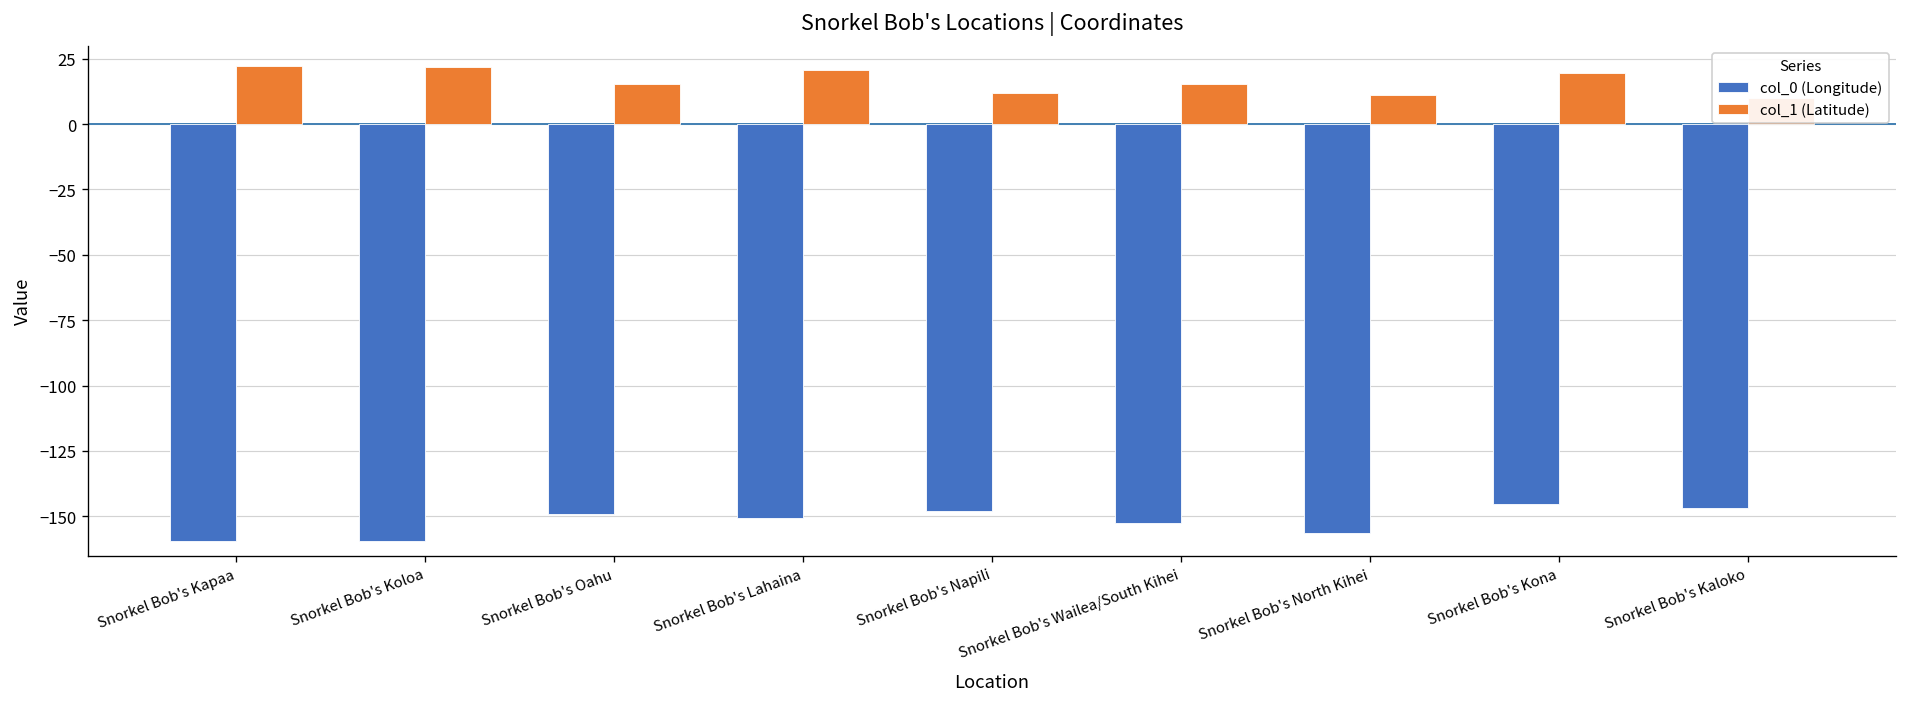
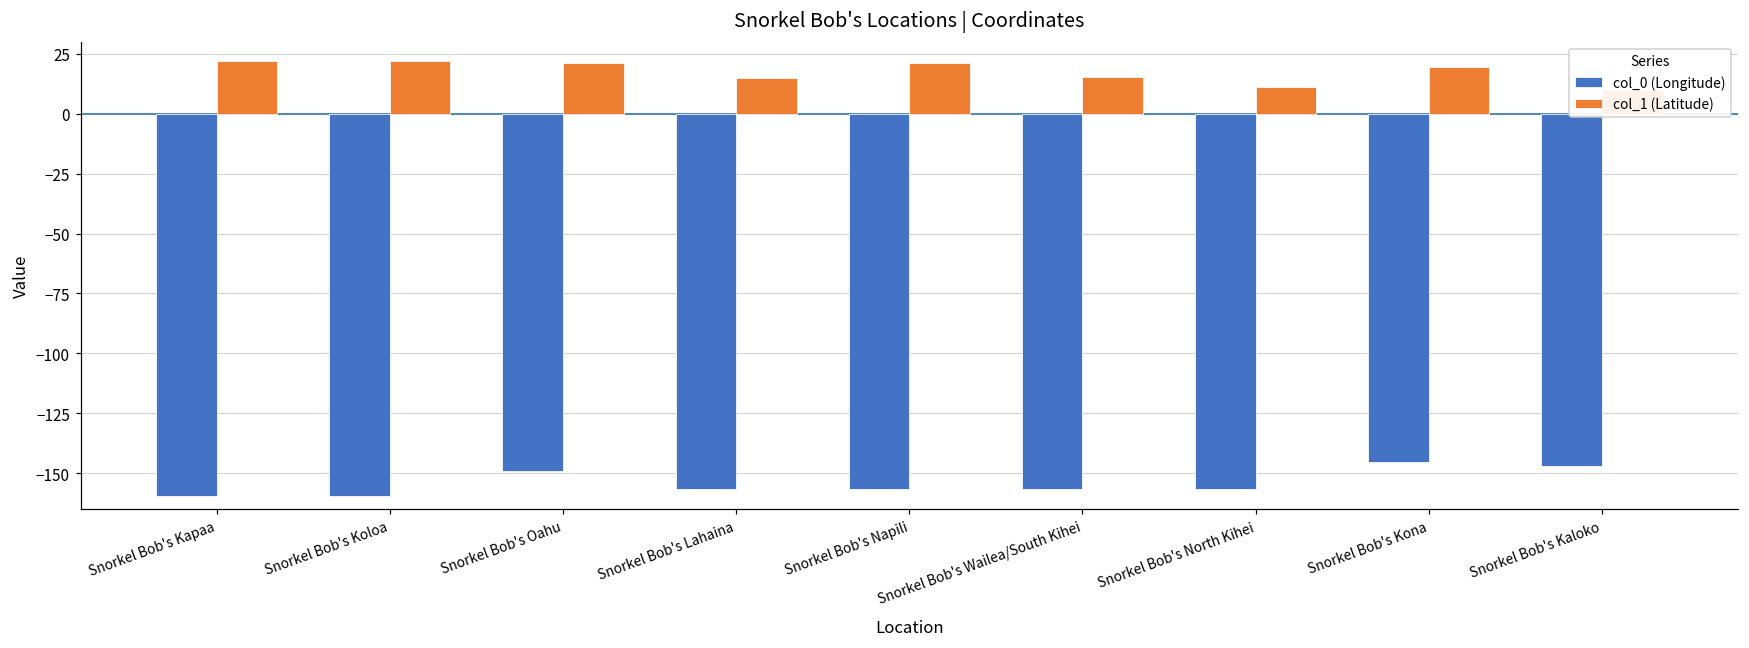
col_1 (Latitude), Snorkel Bob's Oahu: 15 -> 21
col_0 (Longitude), Snorkel Bob's Lahaina: -151 -> -157
col_1 (Latitude), Snorkel Bob's Lahaina: 21 -> 15
col_0 (Longitude), Snorkel Bob's Napili: -148 -> -157
col_1 (Latitude), Snorkel Bob's Napili: 12 -> 21
col_0 (Longitude), Snorkel Bob's Wailea/South Kihei: -153 -> -156
